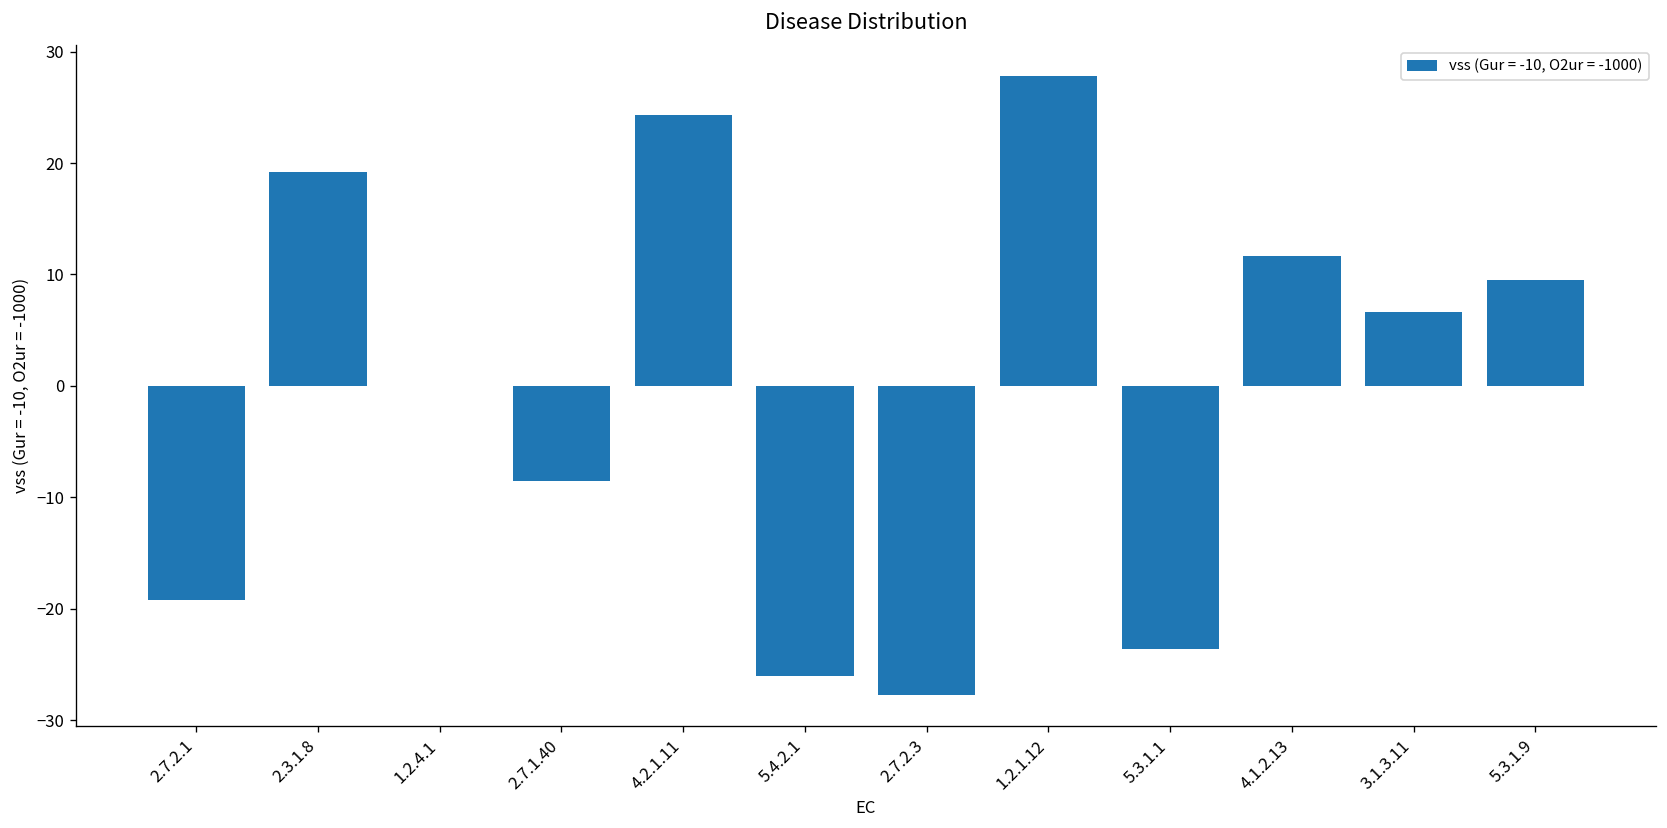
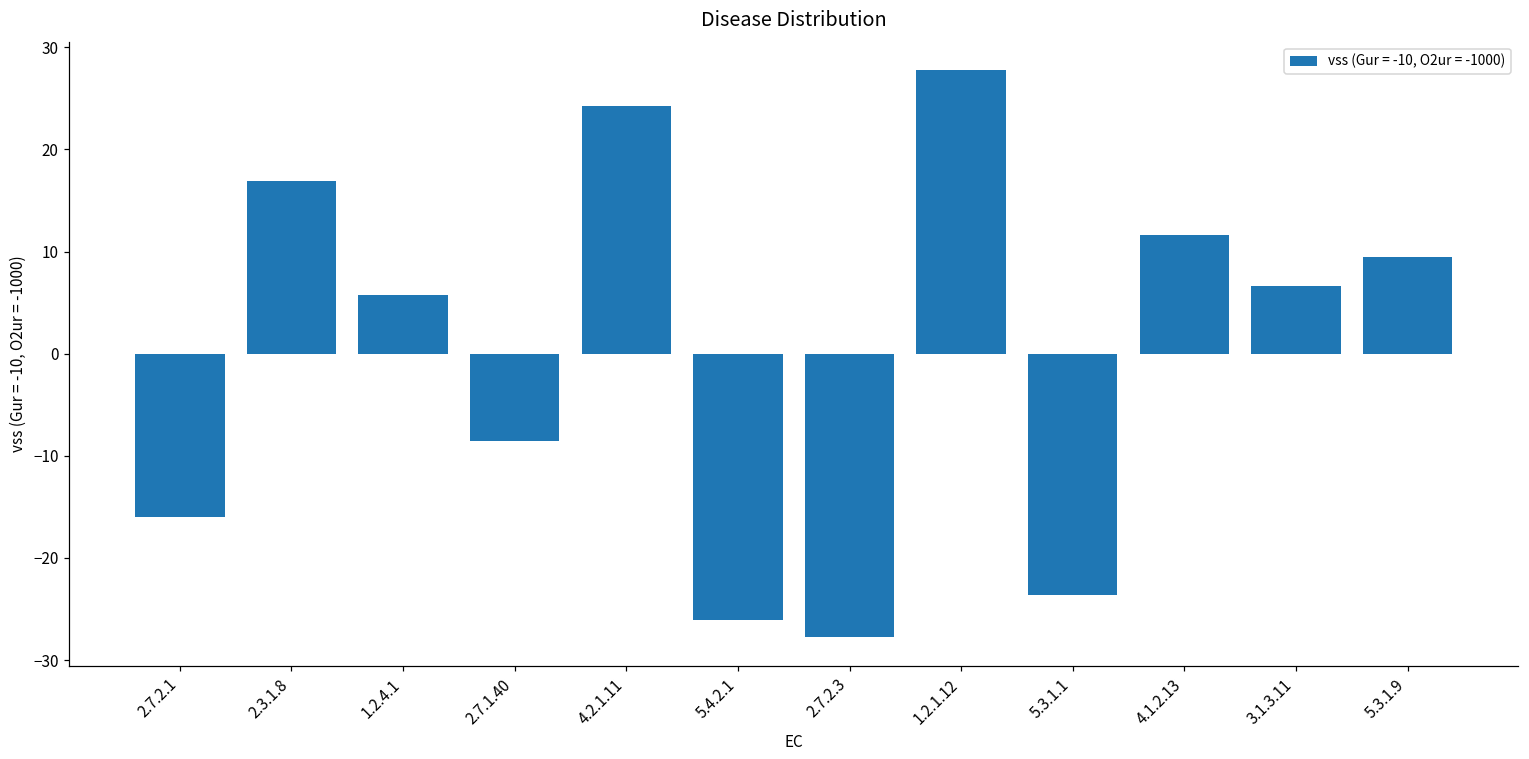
2.7.2.1: -19 -> -16
2.3.1.8: 19 -> 17
1.2.4.1: 0 -> 6
